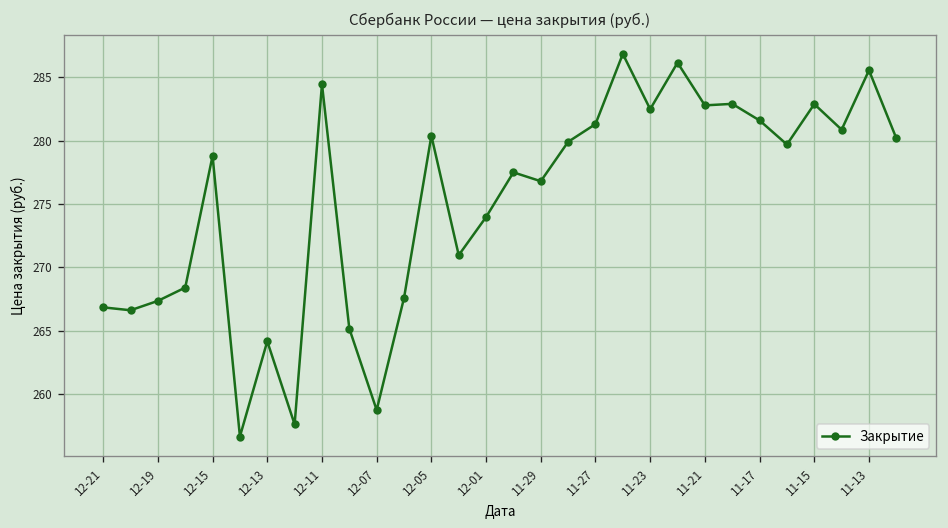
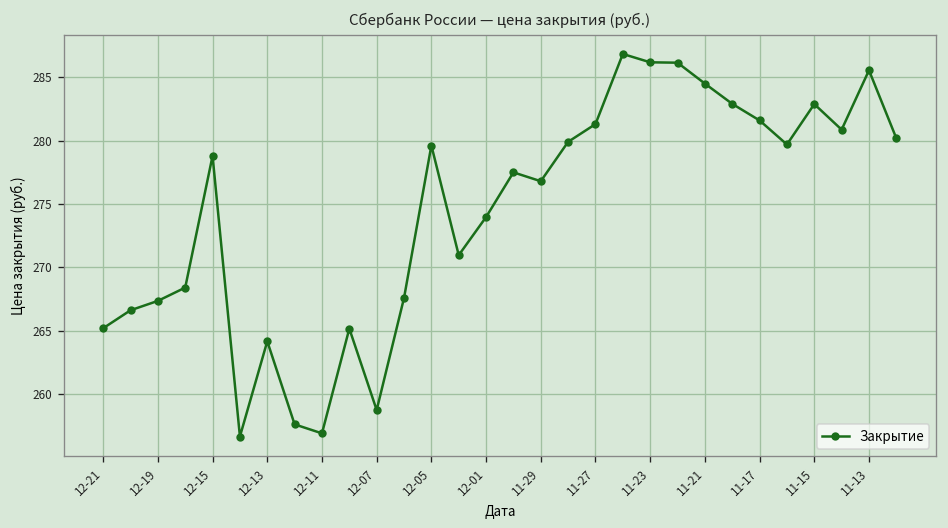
12-21: 266.8 -> 265.2
12-11: 284.5 -> 256.9
12-05: 280.4 -> 279.6
11-23: 282.5 -> 286.2
11-21: 282.8 -> 284.5
